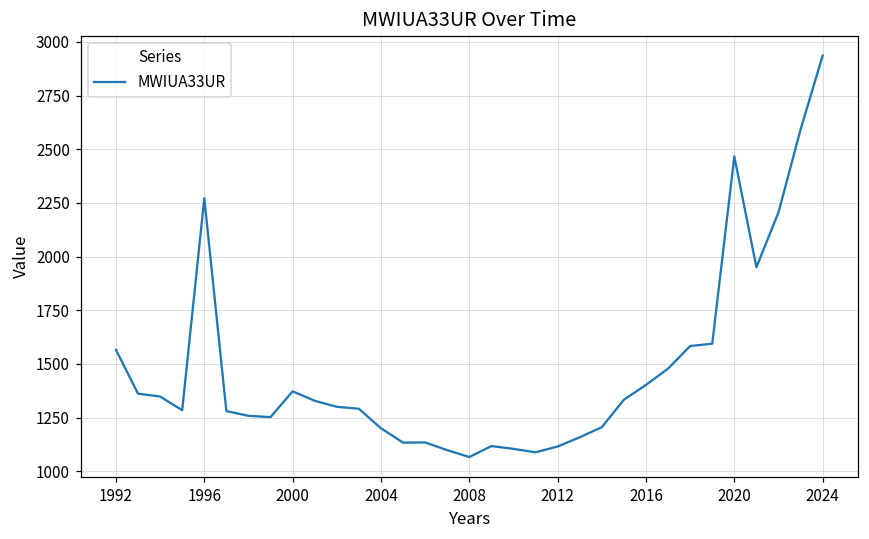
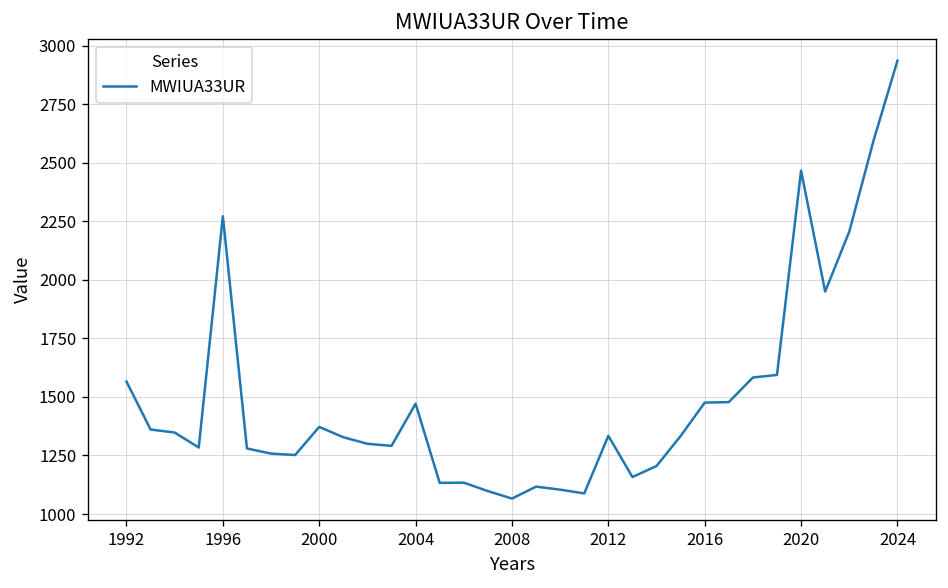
2004: 1200 -> 1470
2012: 1120 -> 1330
2016: 1400 -> 1480
